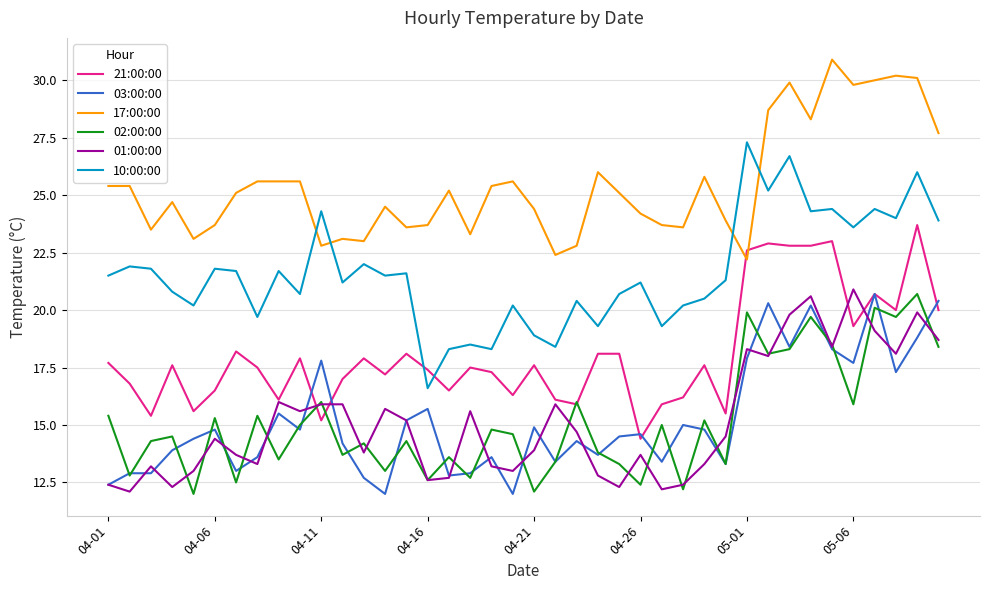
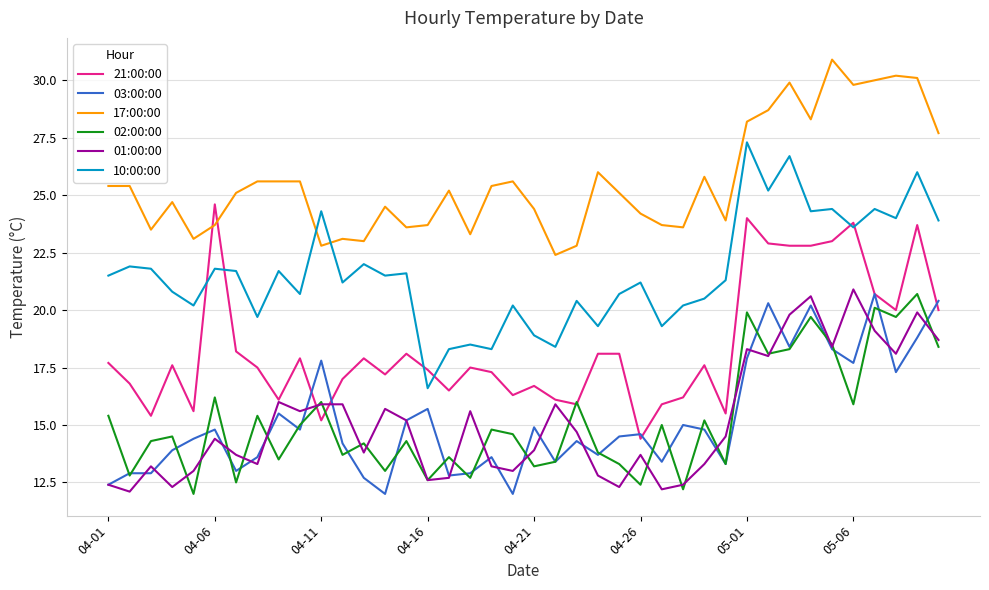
21:00:00, 04-06: 16.5 -> 24.6
02:00:00, 04-06: 15.3 -> 16.2
21:00:00, 04-21: 17.6 -> 16.7
02:00:00, 04-21: 12.1 -> 13.2
21:00:00, 05-01: 22.6 -> 24.0
17:00:00, 05-01: 22.2 -> 28.2
21:00:00, 05-06: 19.3 -> 23.8
